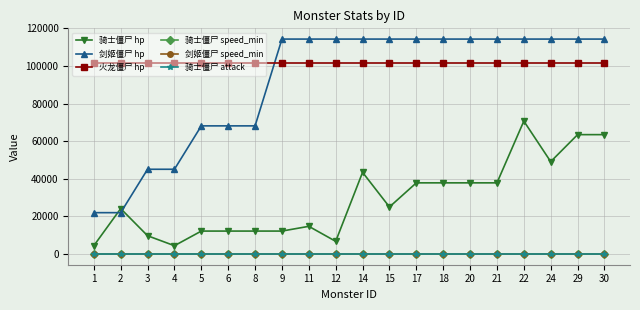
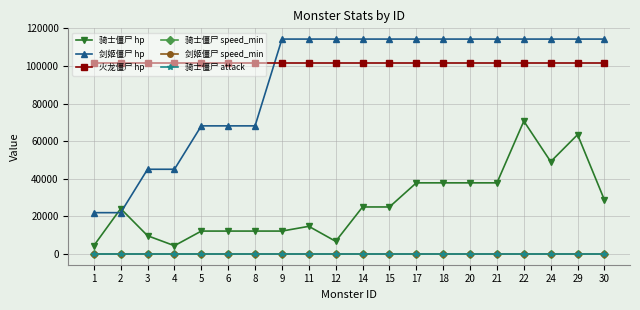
骑士僵尸 hp, 14: 43000 -> 25000
骑士僵尸 hp, 30: 64000 -> 29000
